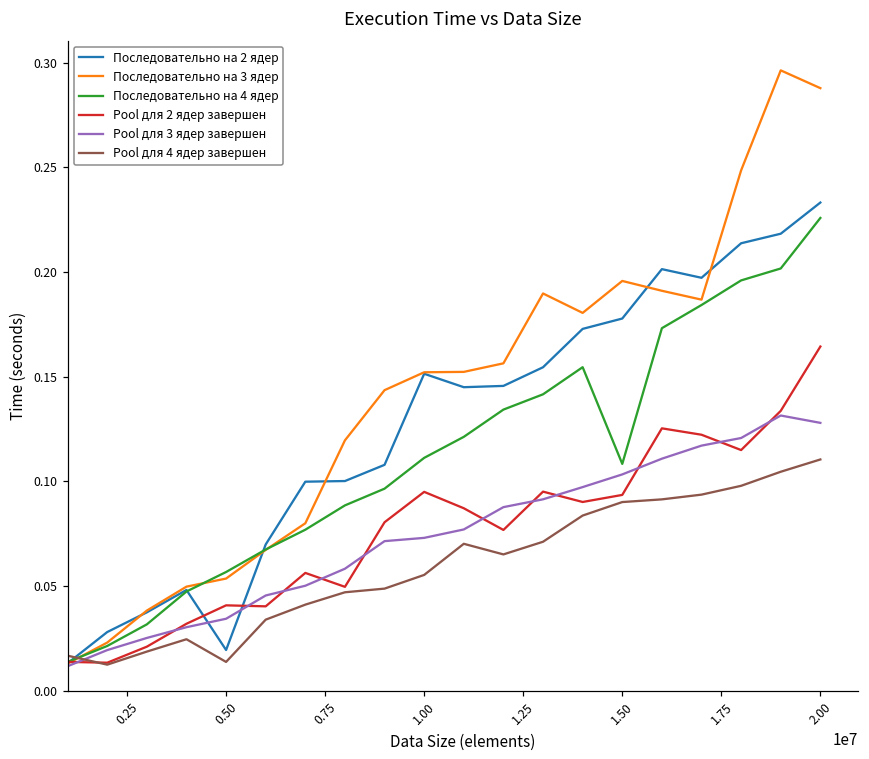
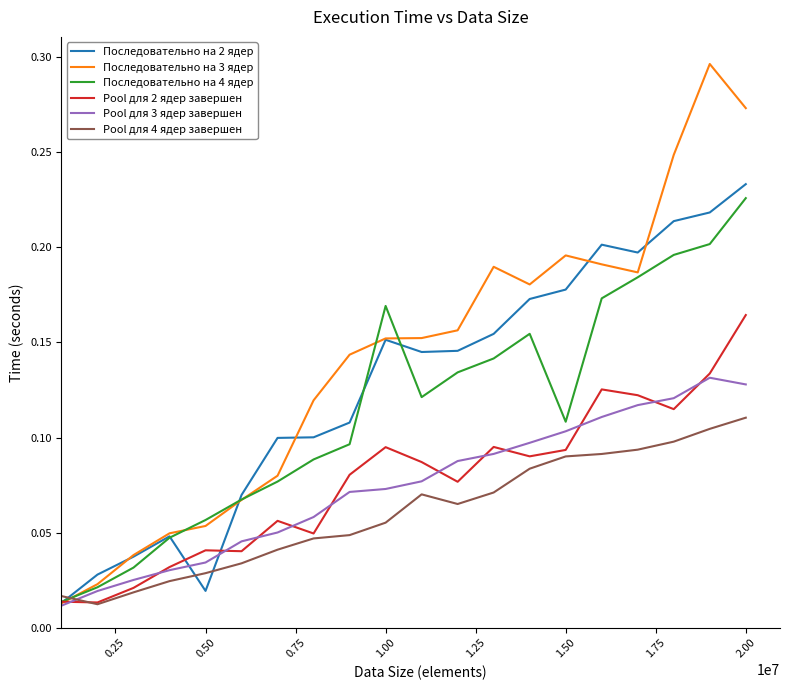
Pool для 4 ядер завершен, 0.50: 0.014 -> 0.029
Последовательно на 4 ядер, 1.00: 0.111 -> 0.169
Последовательно на 3 ядер, 2.00: 0.288 -> 0.273
